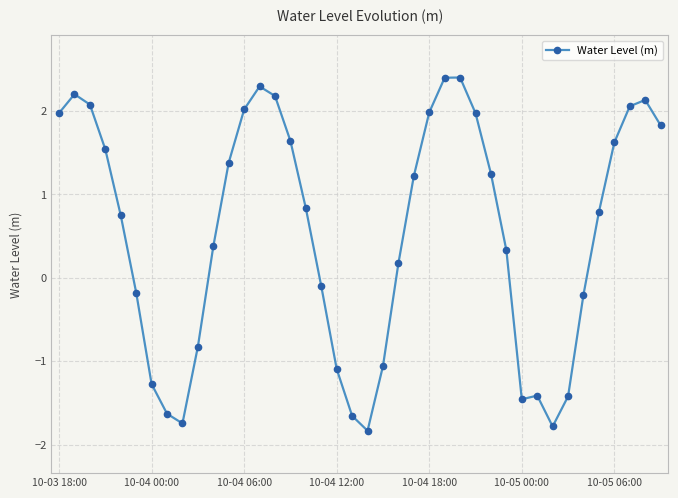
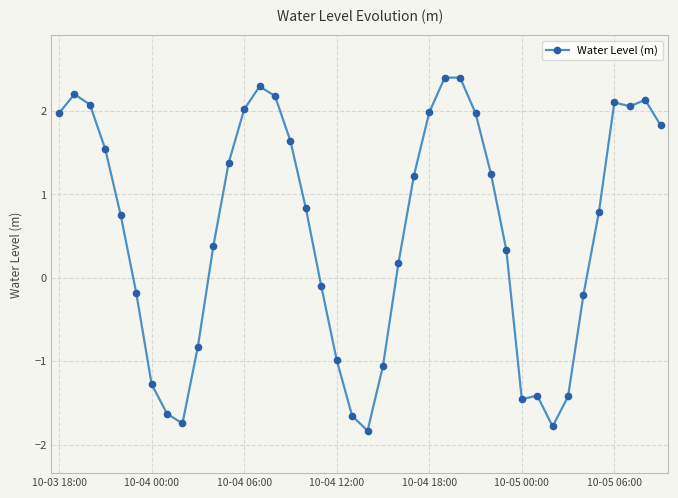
10-04 12:00: -1.1 -> -1.0
10-05 06:00: 1.6 -> 2.1
